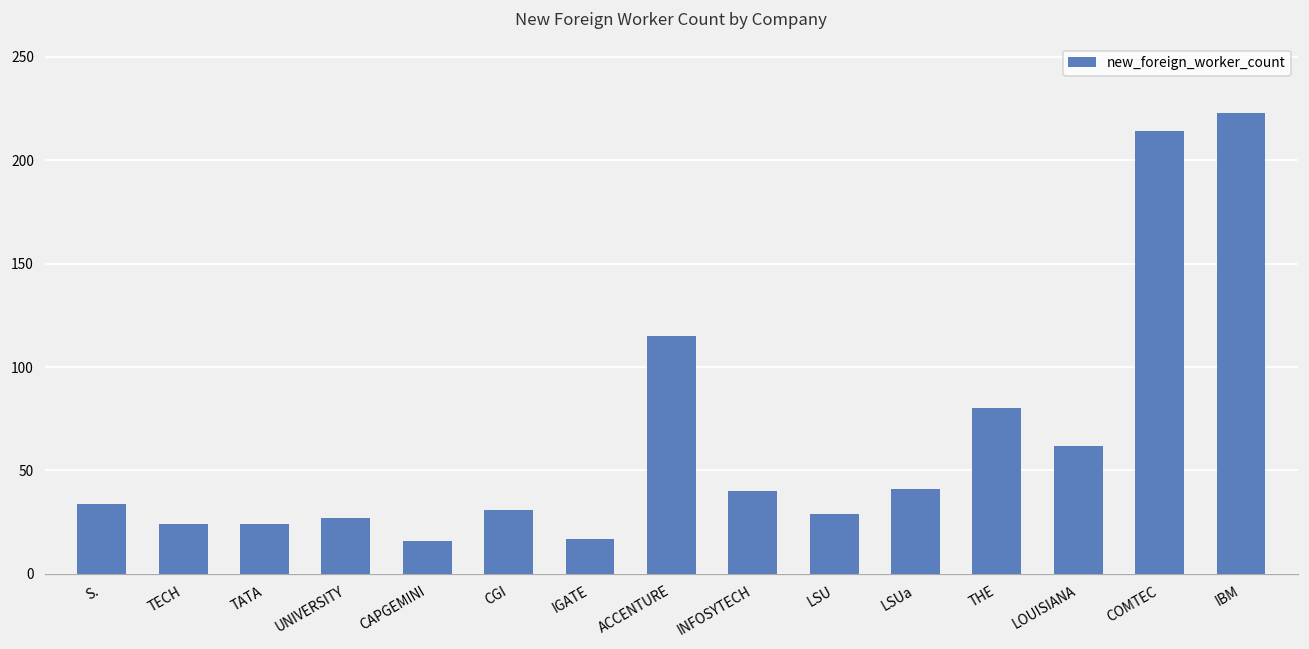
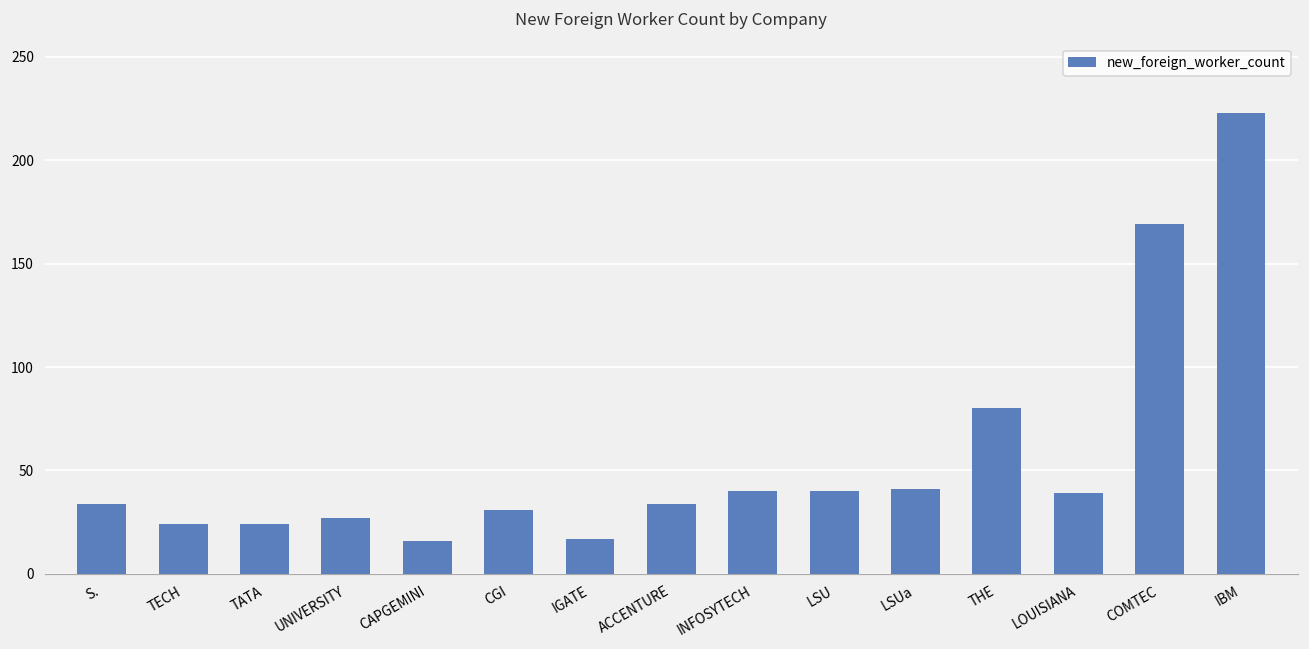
ACCENTURE: 115 -> 34
LSU: 29 -> 40
LOUISIANA: 62 -> 39
COMTEC: 214 -> 169
